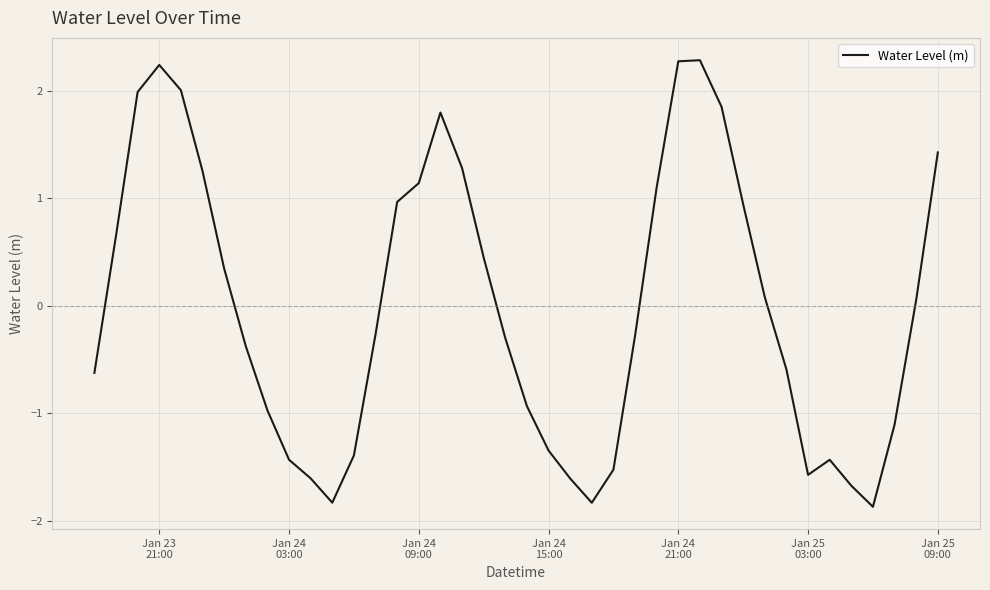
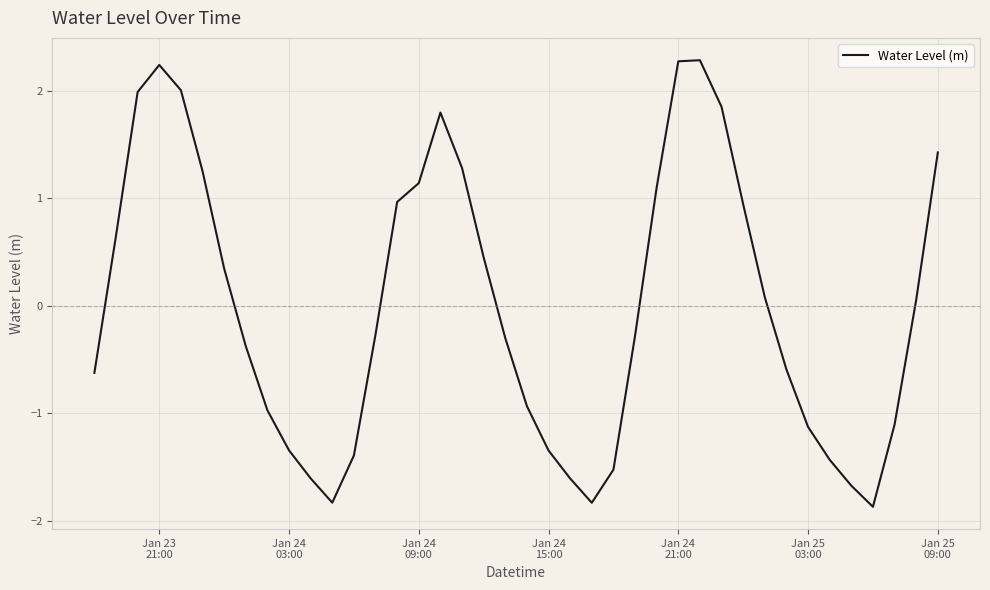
Jan 24 03:00: -1.43 -> -1.35
Jan 25 03:00: -1.57 -> -1.13
